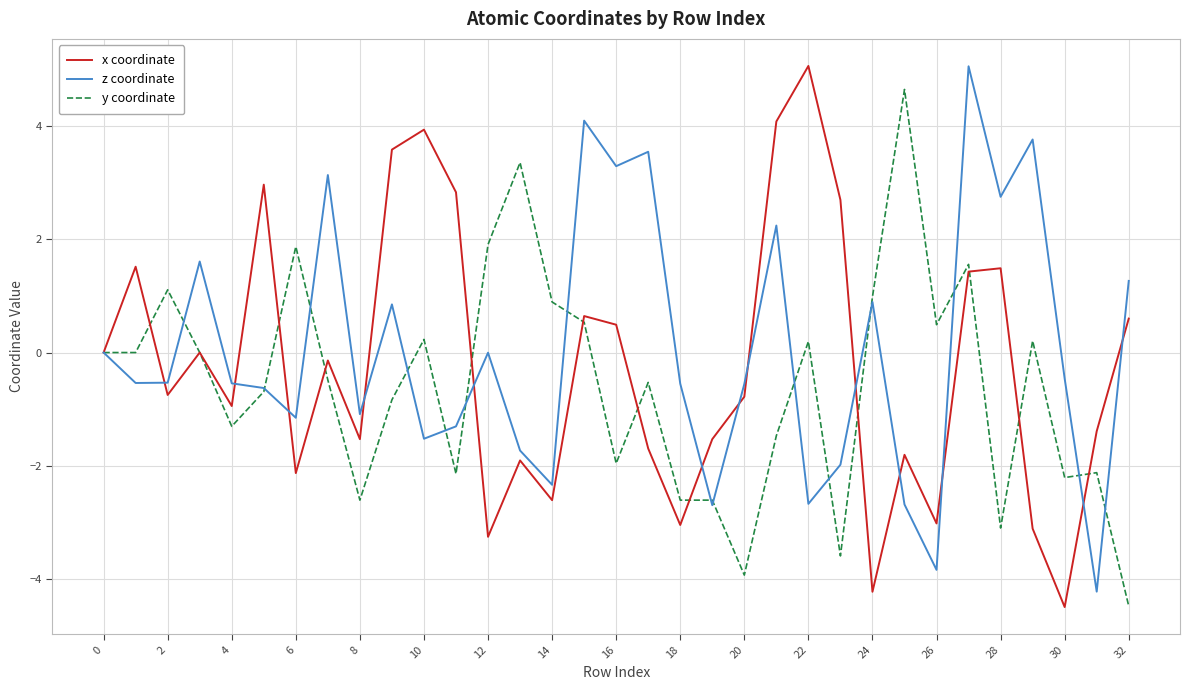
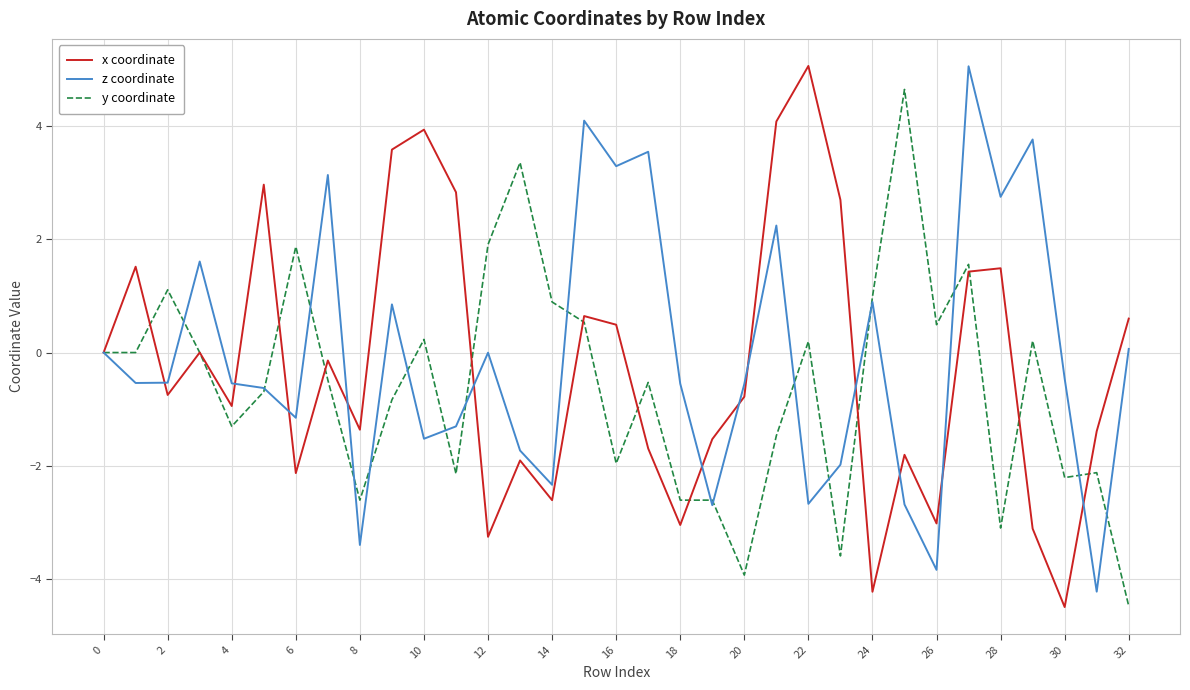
x coordinate, 8: -1.5 -> -1.4
z coordinate, 8: -1.1 -> -3.4
z coordinate, 32: 1.3 -> 0.1
